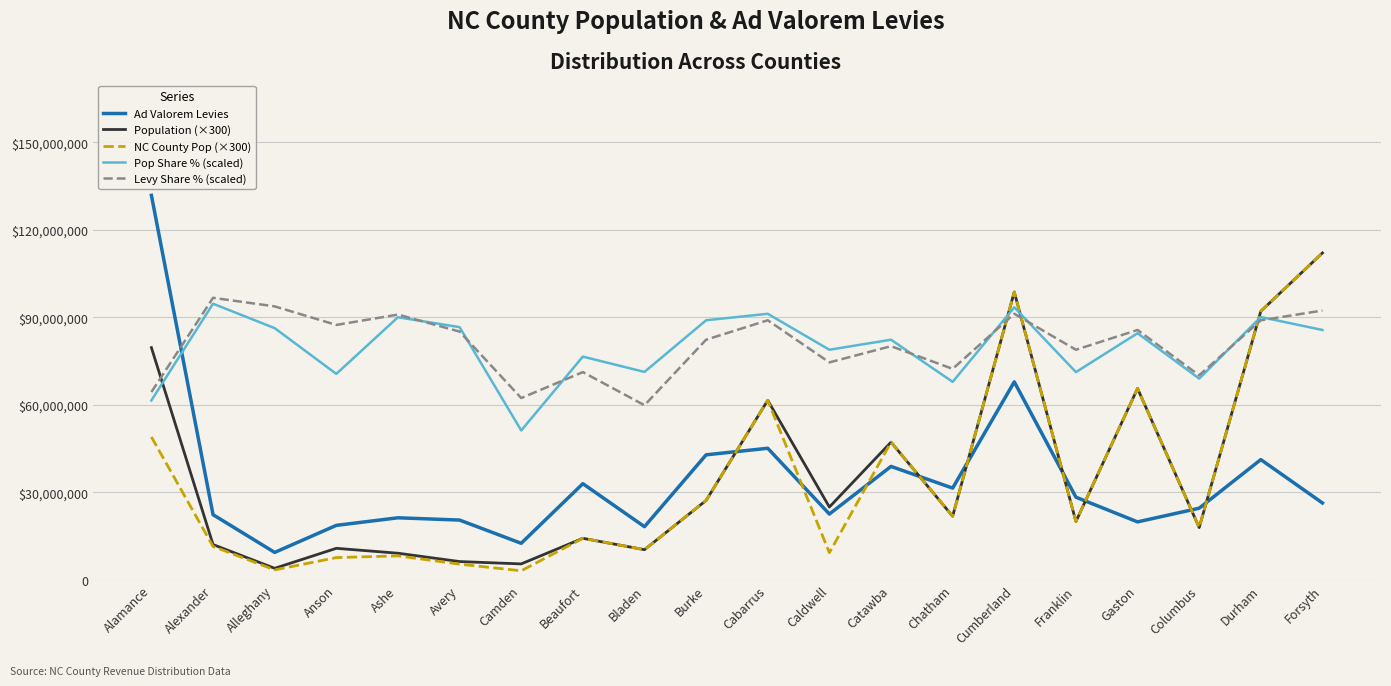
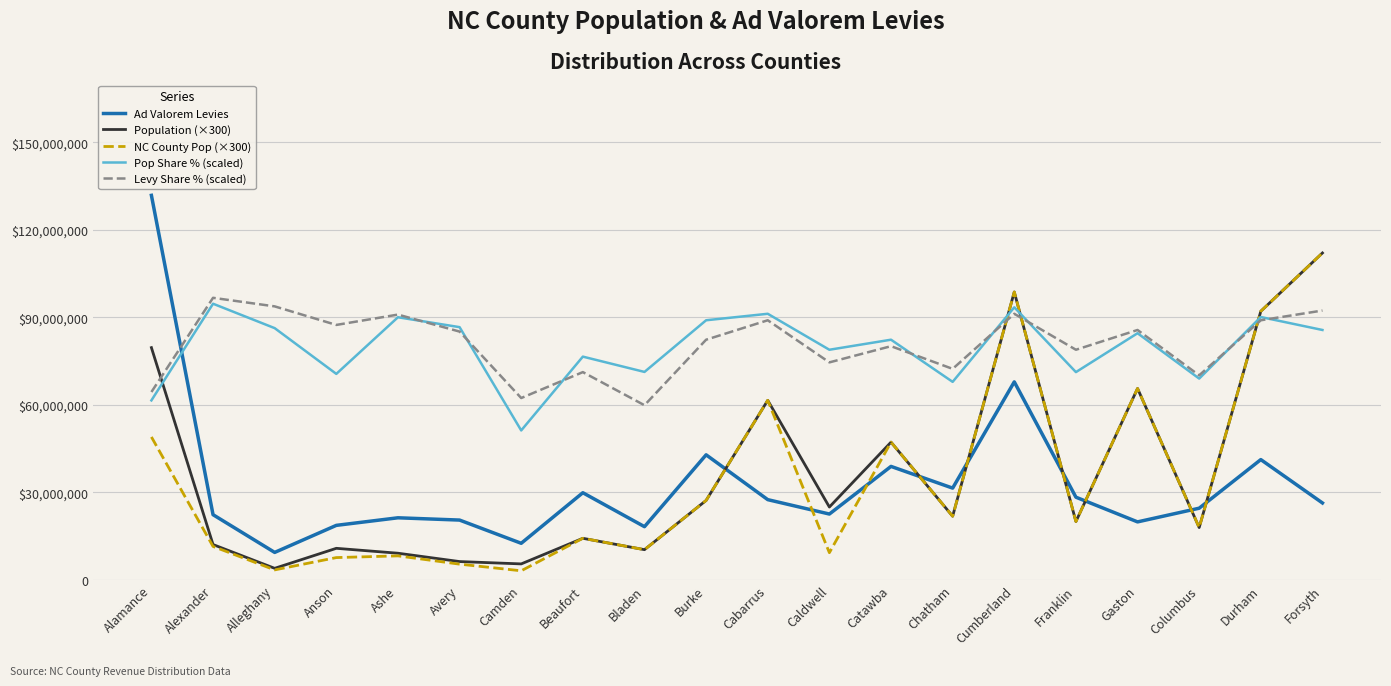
Ad Valorem Levies, Beaufort: $33,000,000 -> $30,000,000
Ad Valorem Levies, Cabarrus: $45,000,000 -> $28,000,000
